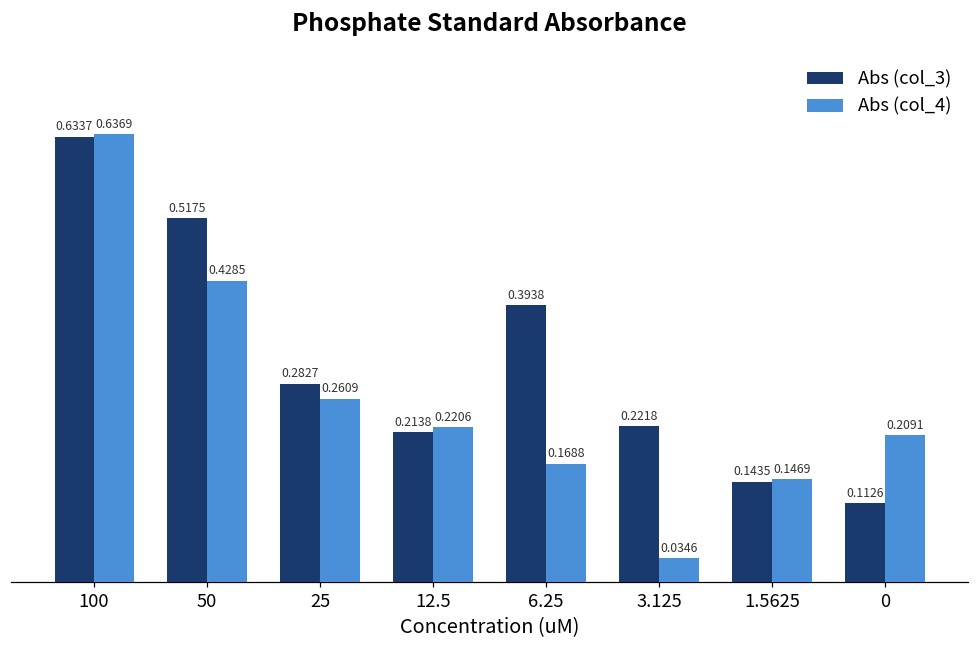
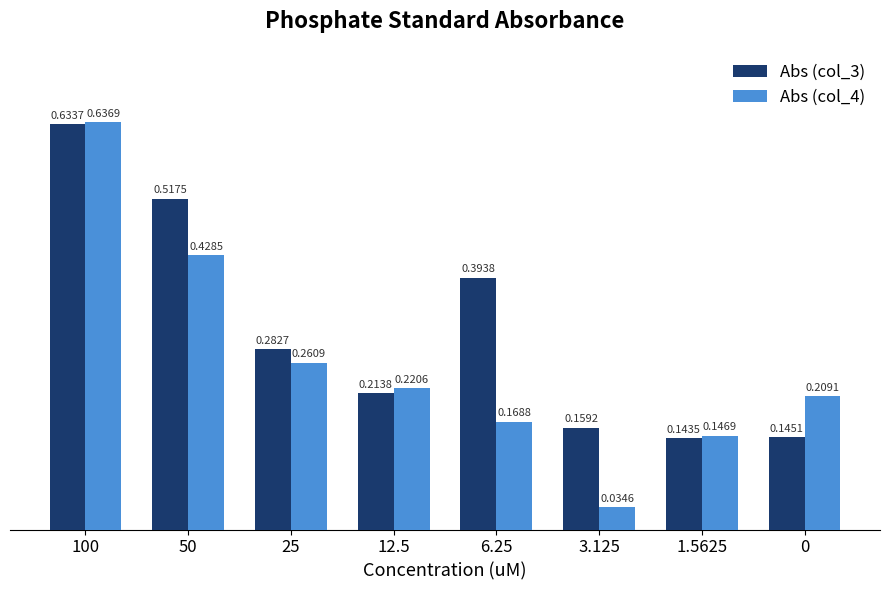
Abs (col_3), 3.125: 0.2218 -> 0.1592
Abs (col_3), 0: 0.1126 -> 0.1451
